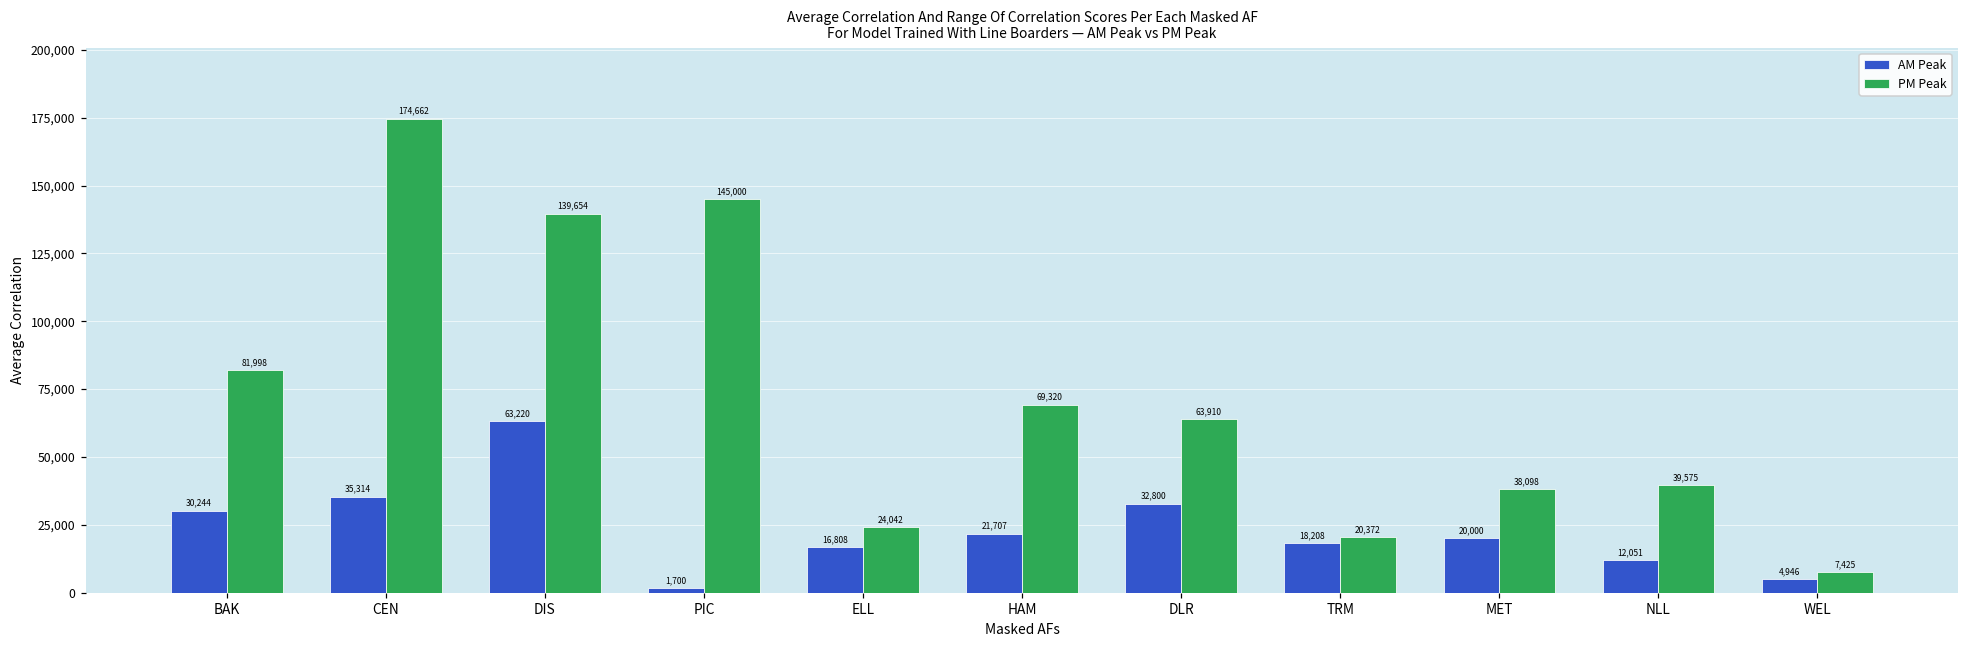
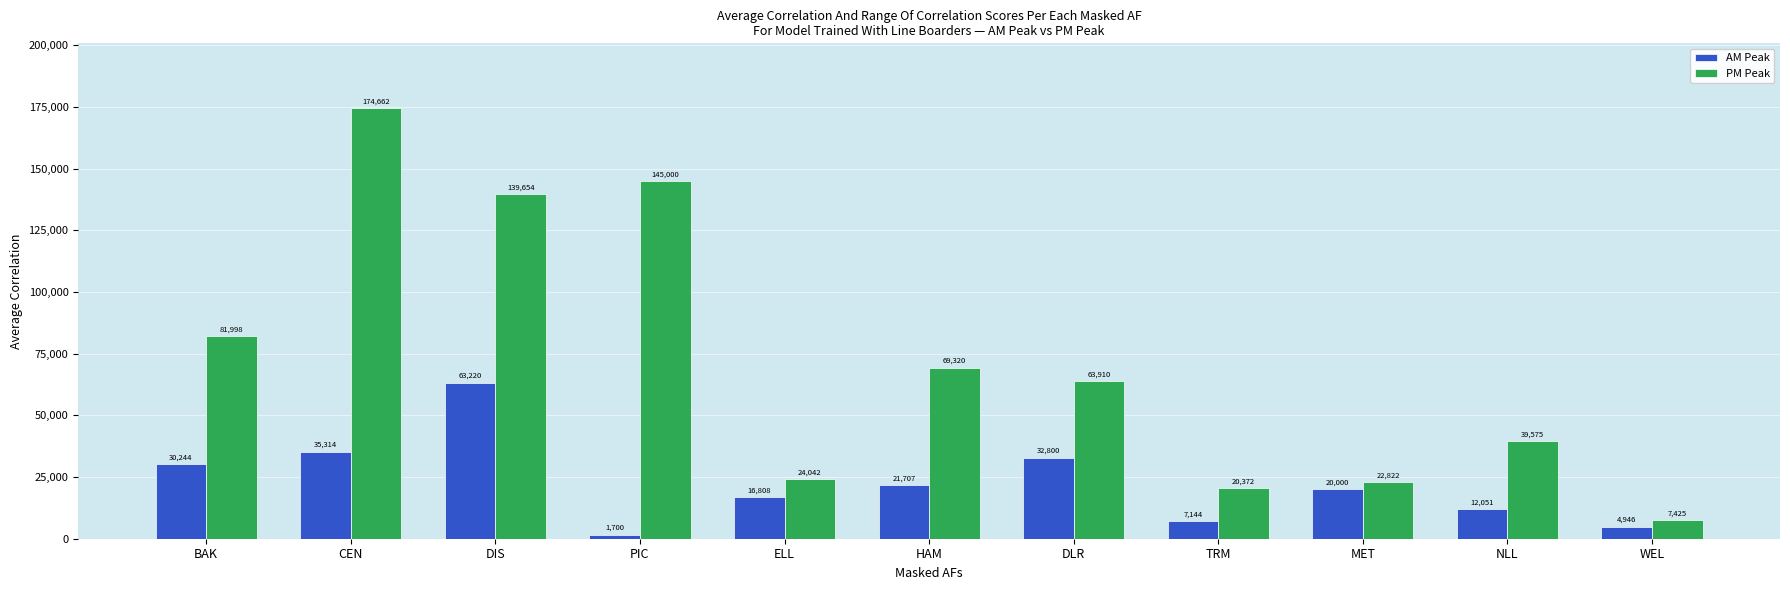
AM Peak, TRM: 18,208 -> 7,144
PM Peak, MET: 38,098 -> 22,822
